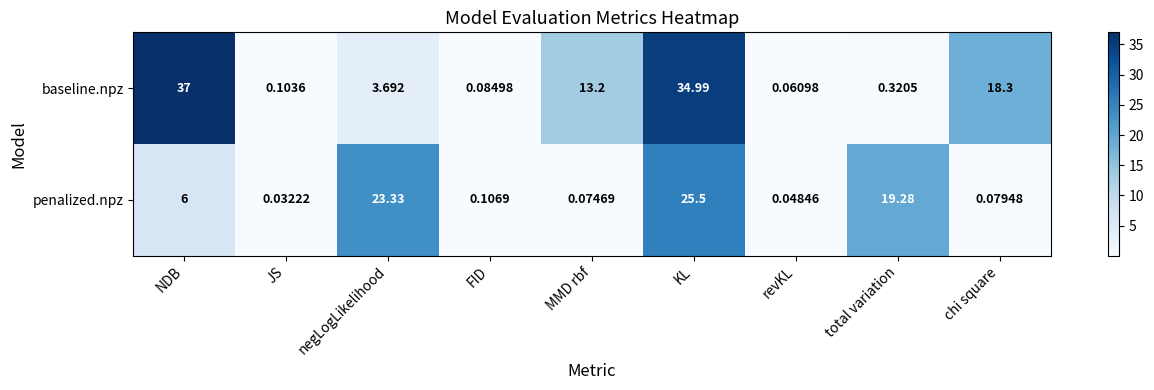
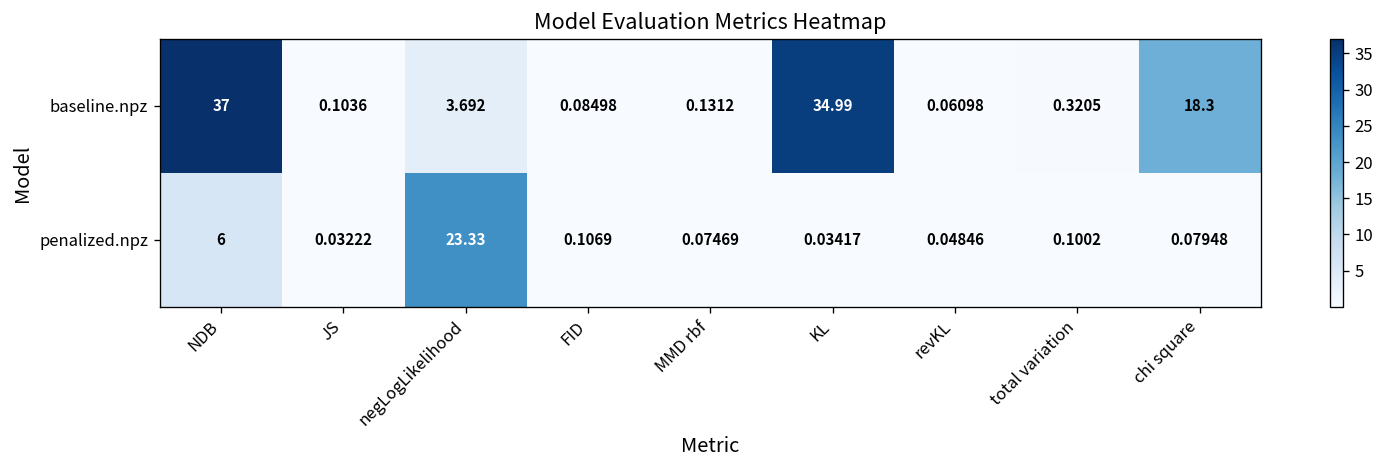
baseline.npz, MMD rbf: 13.2 -> 0.1312
penalized.npz, KL: 25.5 -> 0.03417
penalized.npz, total variation: 19.28 -> 0.1002
